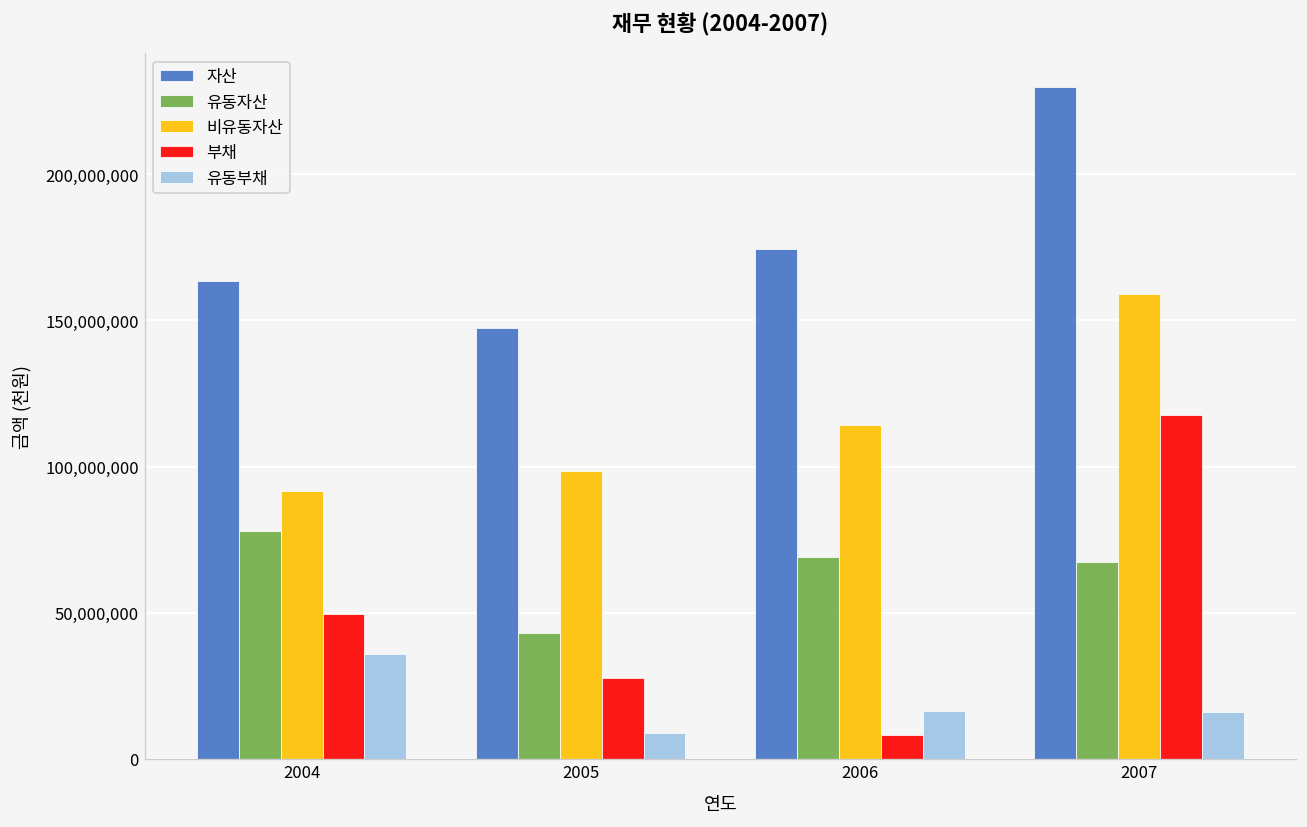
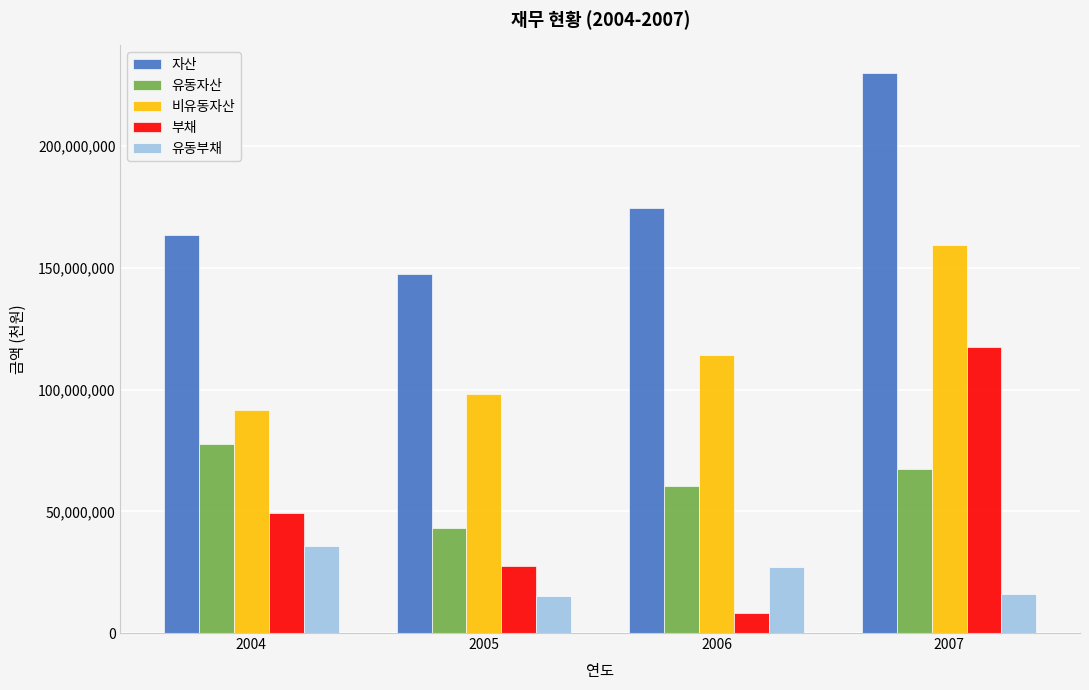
유동부채, 2005: 9,000,000 -> 15,000,000
유동자산, 2006: 69,000,000 -> 60,000,000
유동부채, 2006: 16,000,000 -> 27,000,000
